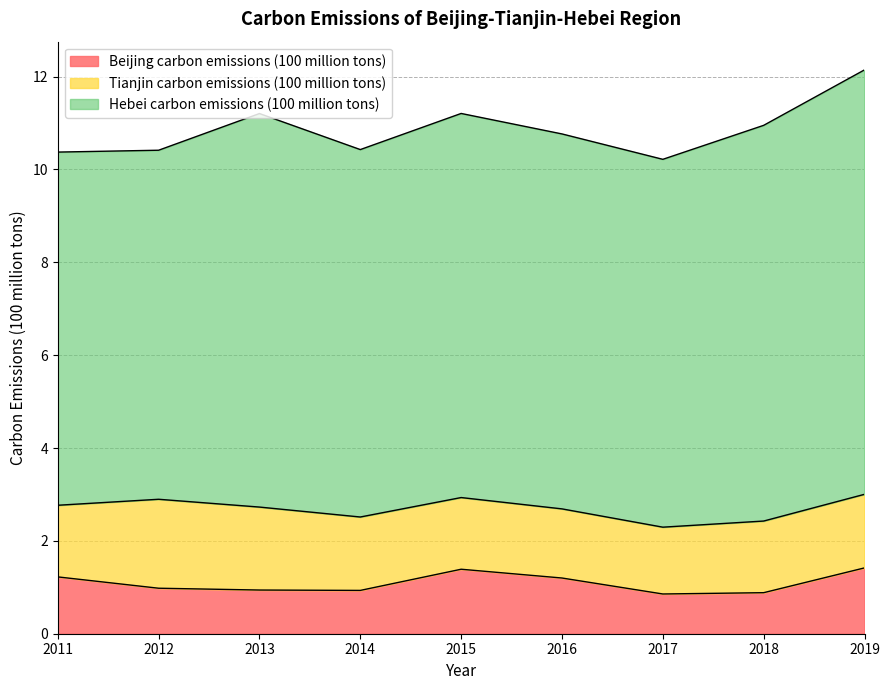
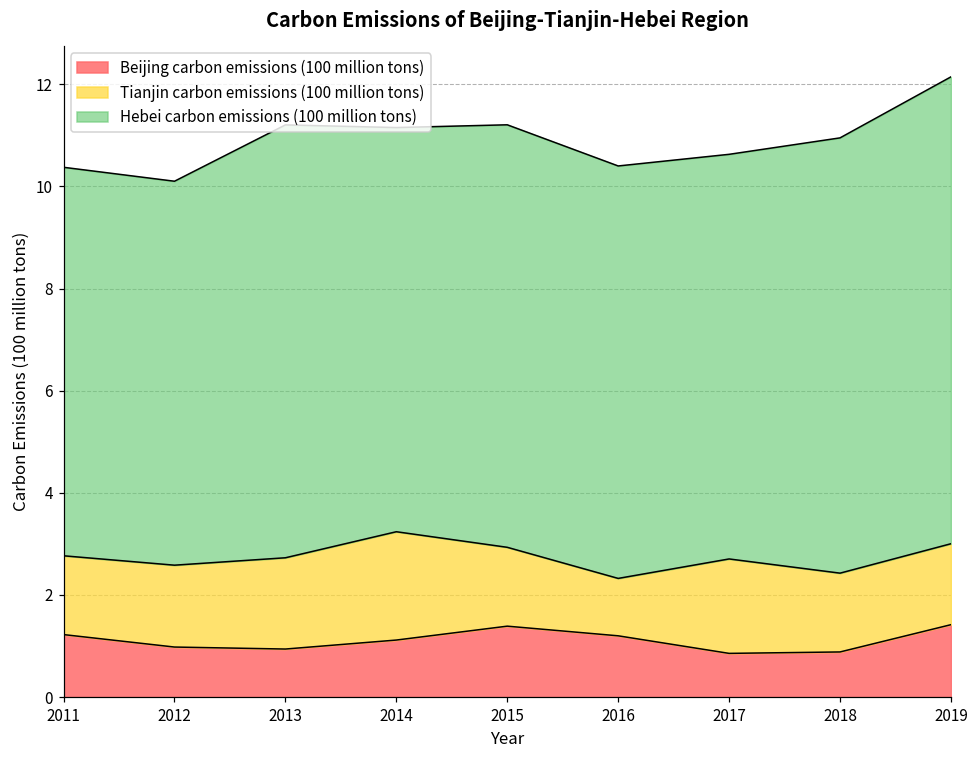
Tianjin carbon emissions (100 million tons), 2012: 1.9 -> 1.6
Beijing carbon emissions (100 million tons), 2014: 0.9 -> 1.1
Tianjin carbon emissions (100 million tons), 2014: 1.6 -> 2.1
Tianjin carbon emissions (100 million tons), 2016: 1.5 -> 1.1
Tianjin carbon emissions (100 million tons), 2017: 1.4 -> 1.8
